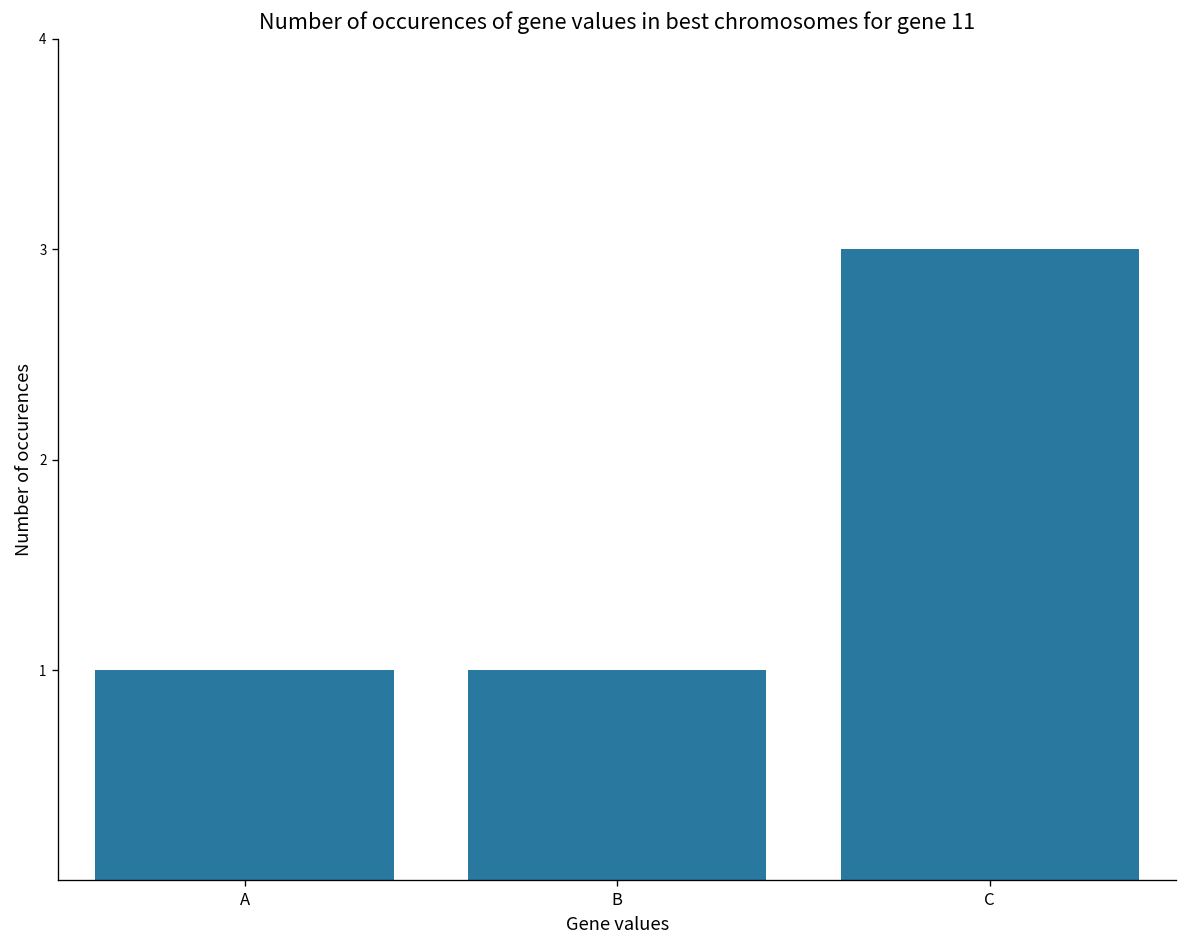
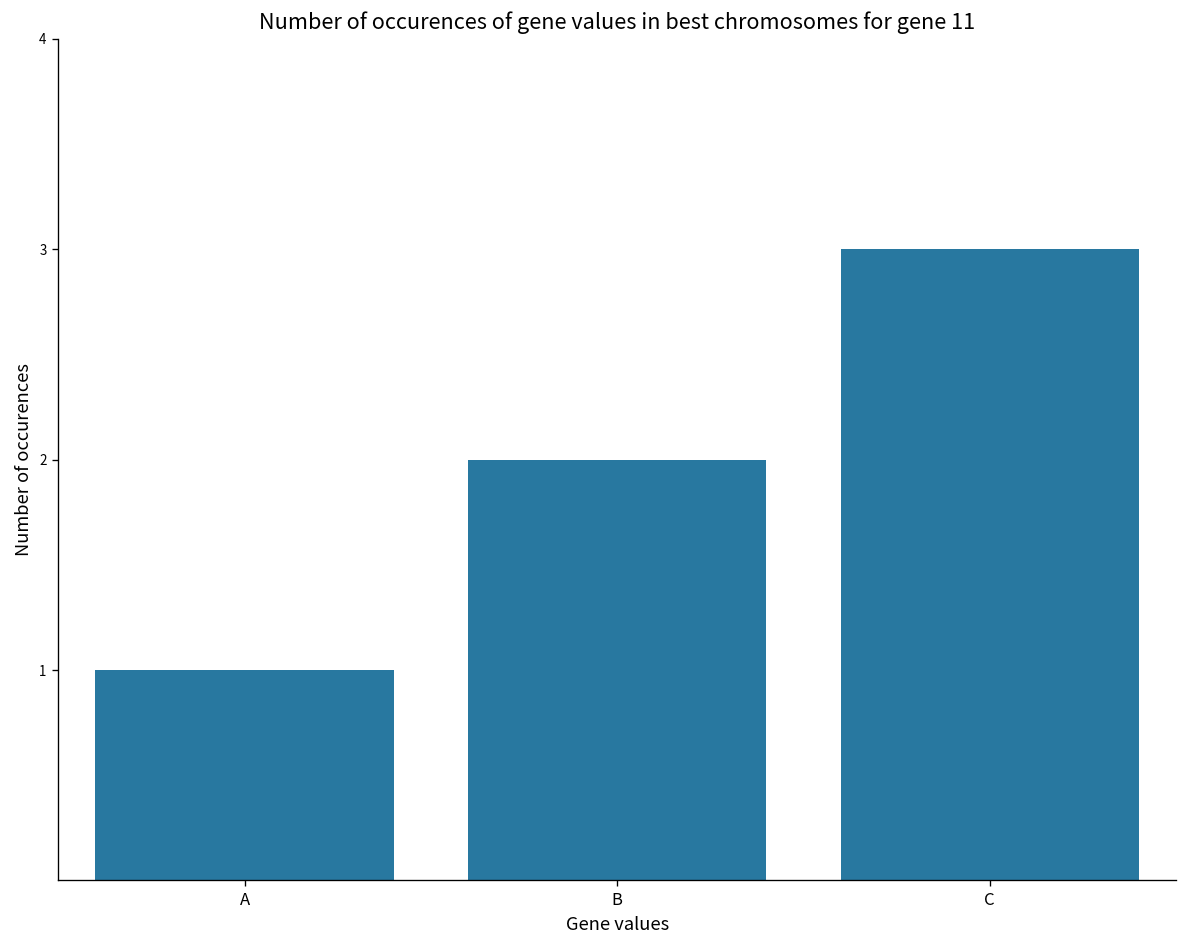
B: 1 -> 2
